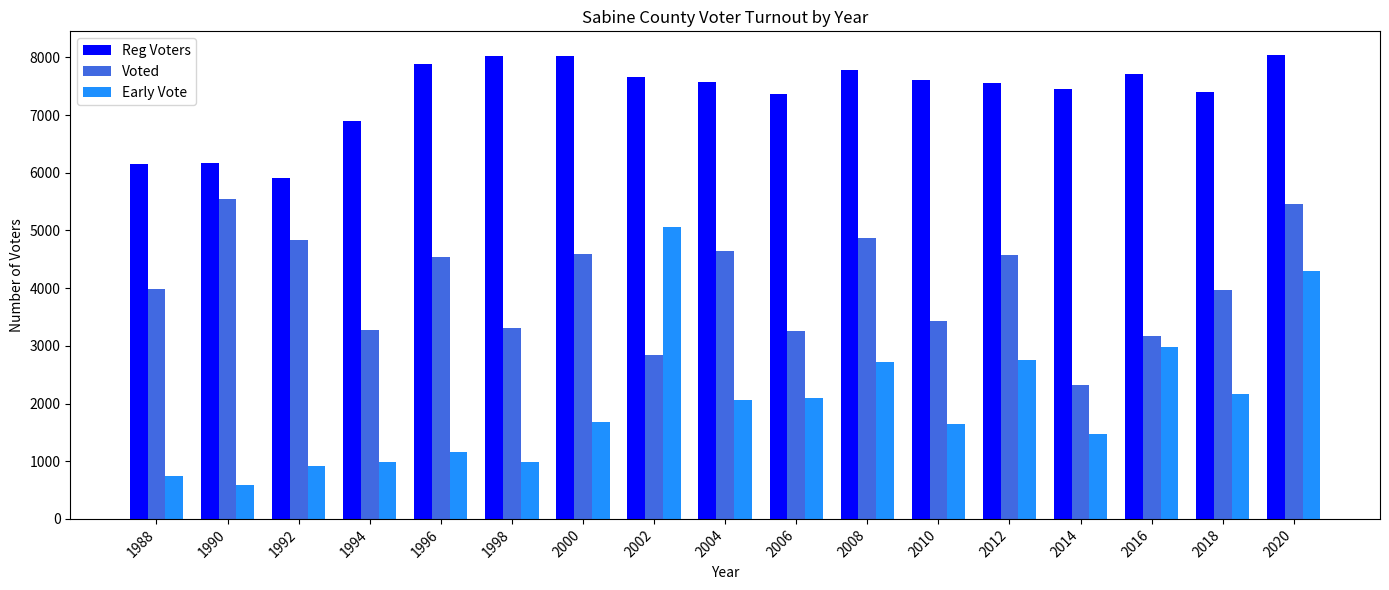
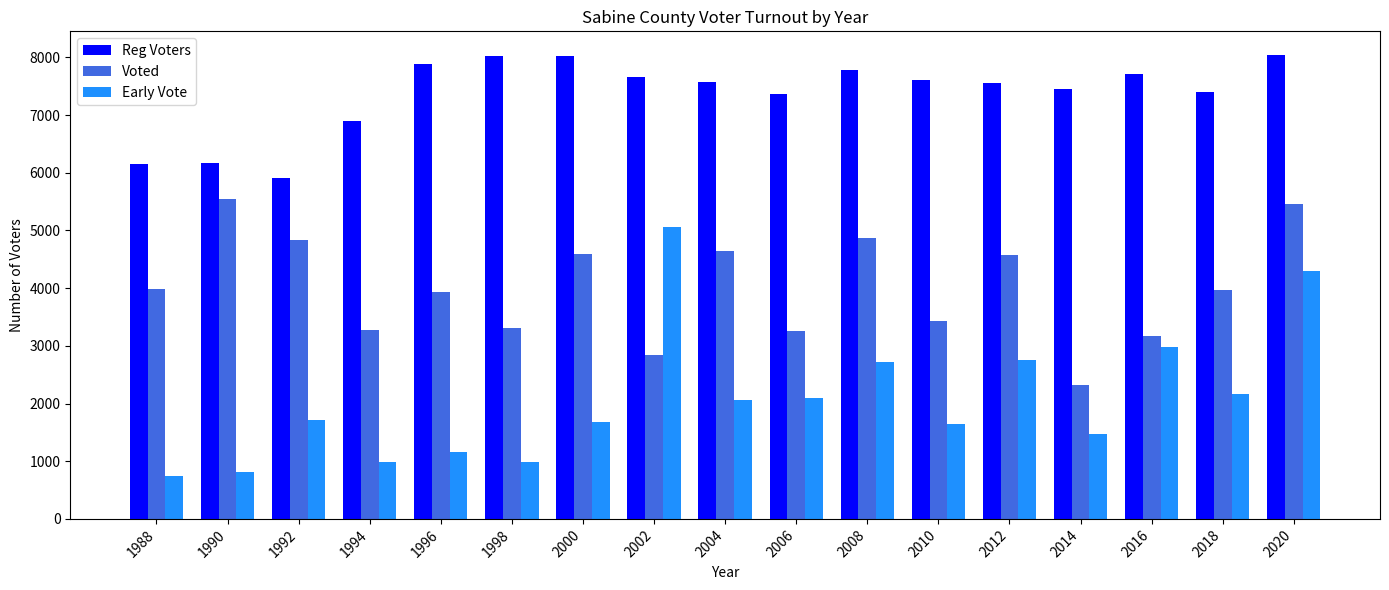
Early Vote, 1990: 600 -> 800
Early Vote, 1992: 900 -> 1700
Voted, 1996: 4500 -> 3900
